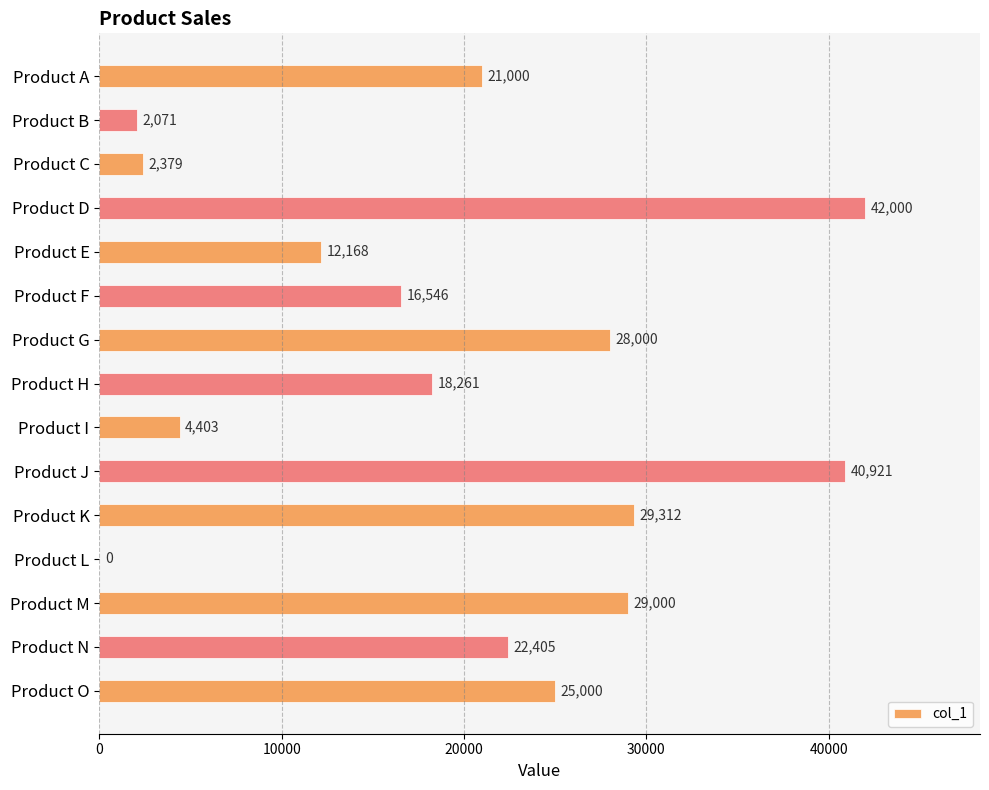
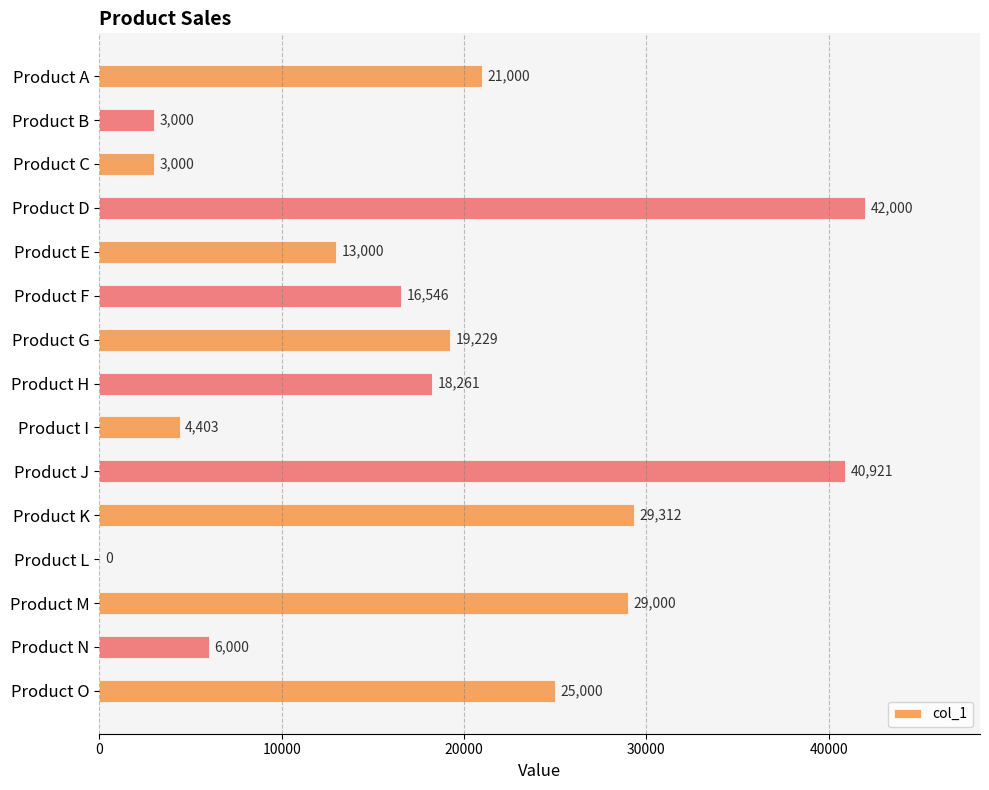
Product B: 2,071 -> 3,000
Product C: 2,379 -> 3,000
Product E: 12,168 -> 13,000
Product G: 28,000 -> 19,229
Product N: 22,405 -> 6,000
